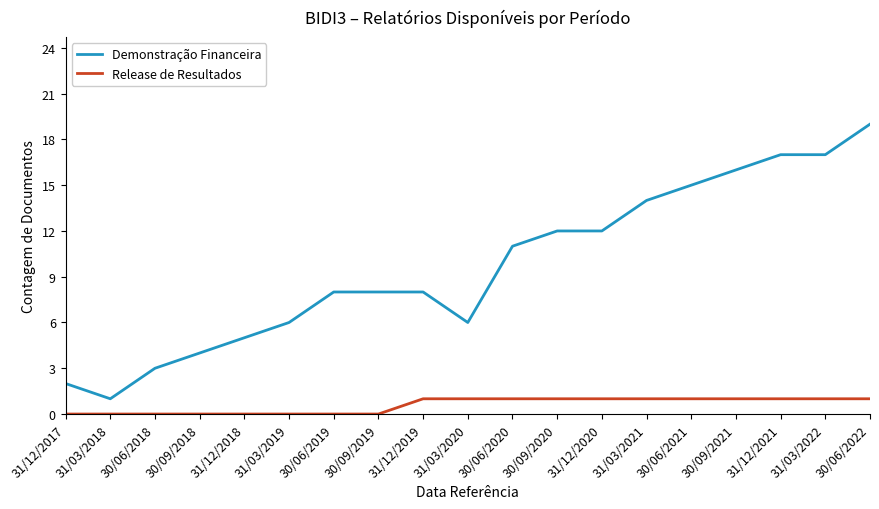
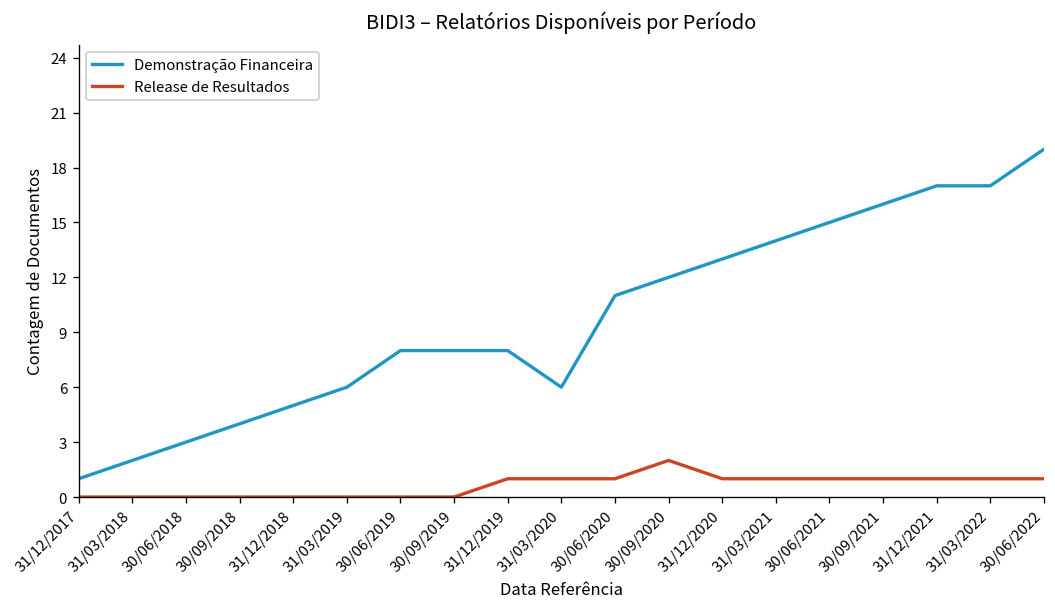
Demonstração Financeira, 31/12/2017: 2 -> 1
Demonstração Financeira, 31/03/2018: 1 -> 2
Release de Resultados, 30/09/2020: 1 -> 2
Demonstração Financeira, 31/12/2020: 12 -> 13
